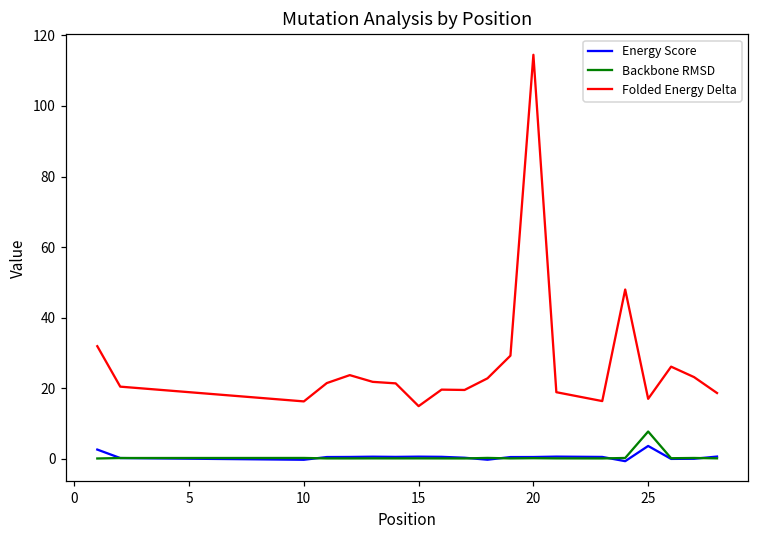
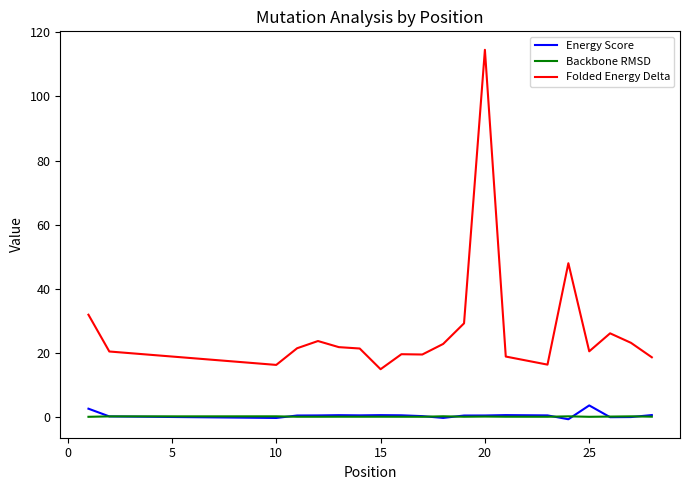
Backbone RMSD, 25: 8 -> 0
Folded Energy Delta, 25: 17 -> 21
